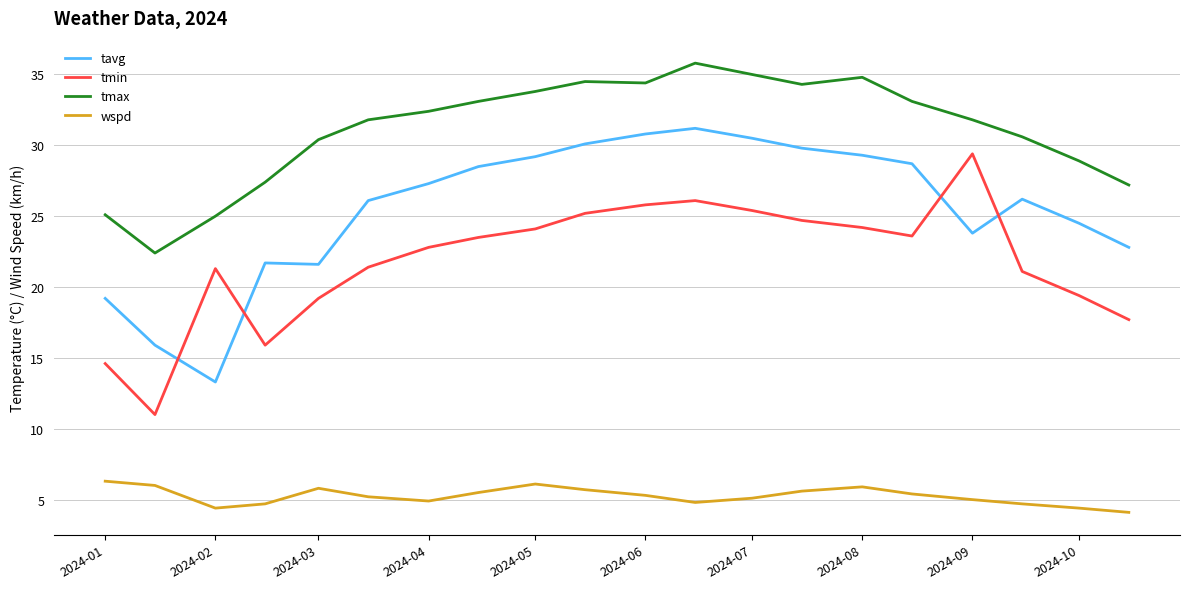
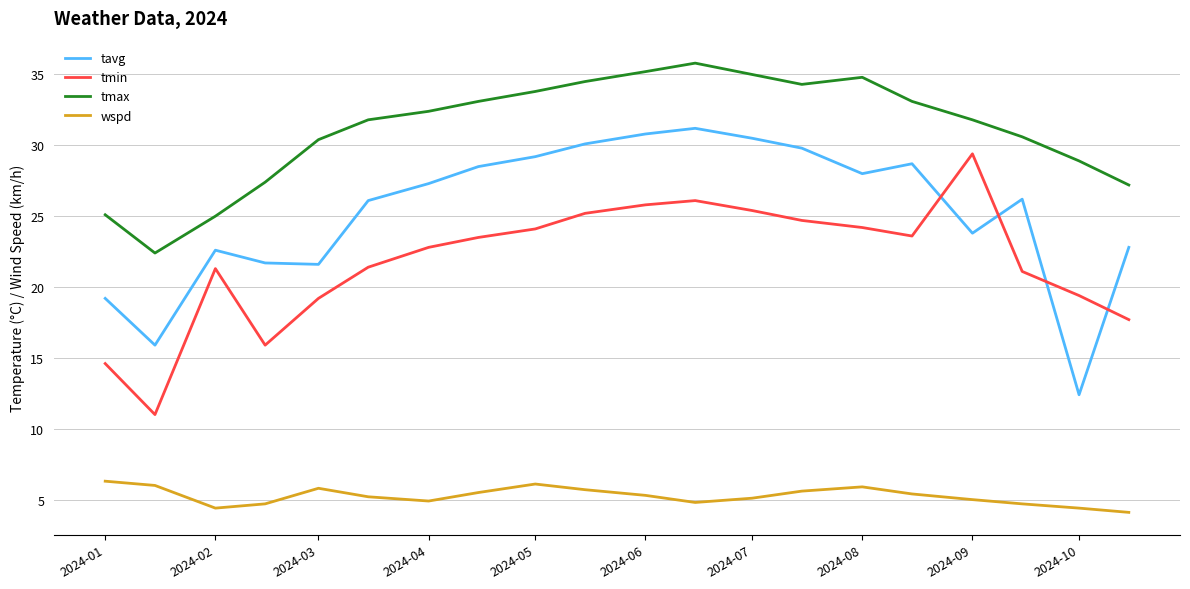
tavg, 2024-02: 13.3 -> 22.6
tmax, 2024-06: 34.4 -> 35.2
tavg, 2024-08: 29.3 -> 28.0
tavg, 2024-10: 24.5 -> 12.4
